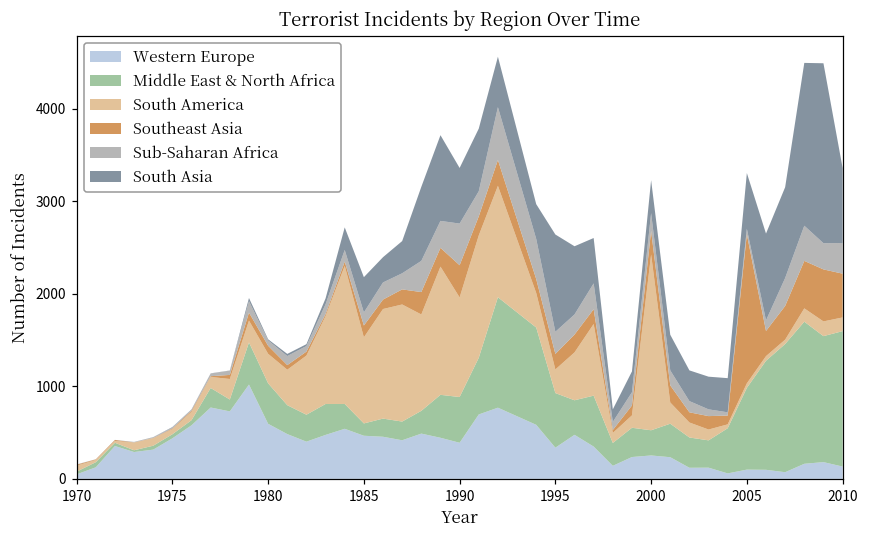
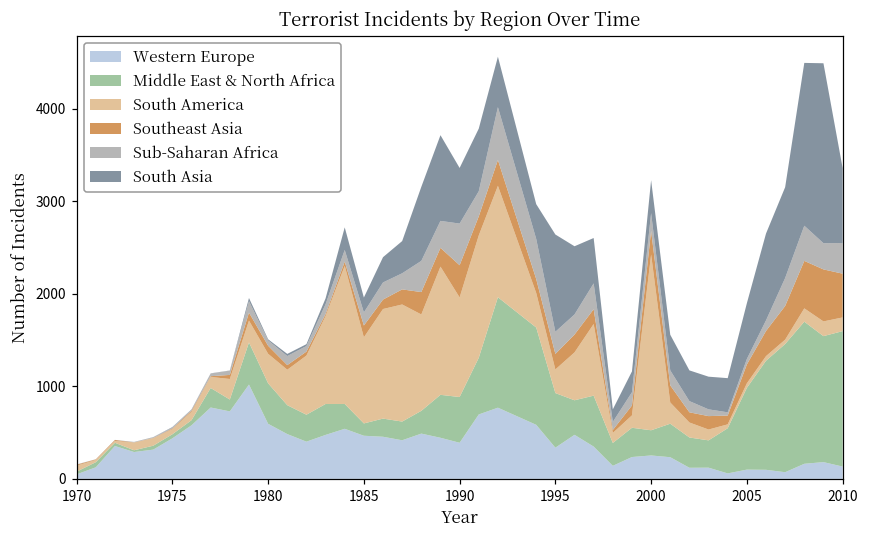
South Asia, 1985: 400 -> 200
Southeast Asia, 2005: 1600 -> 200
